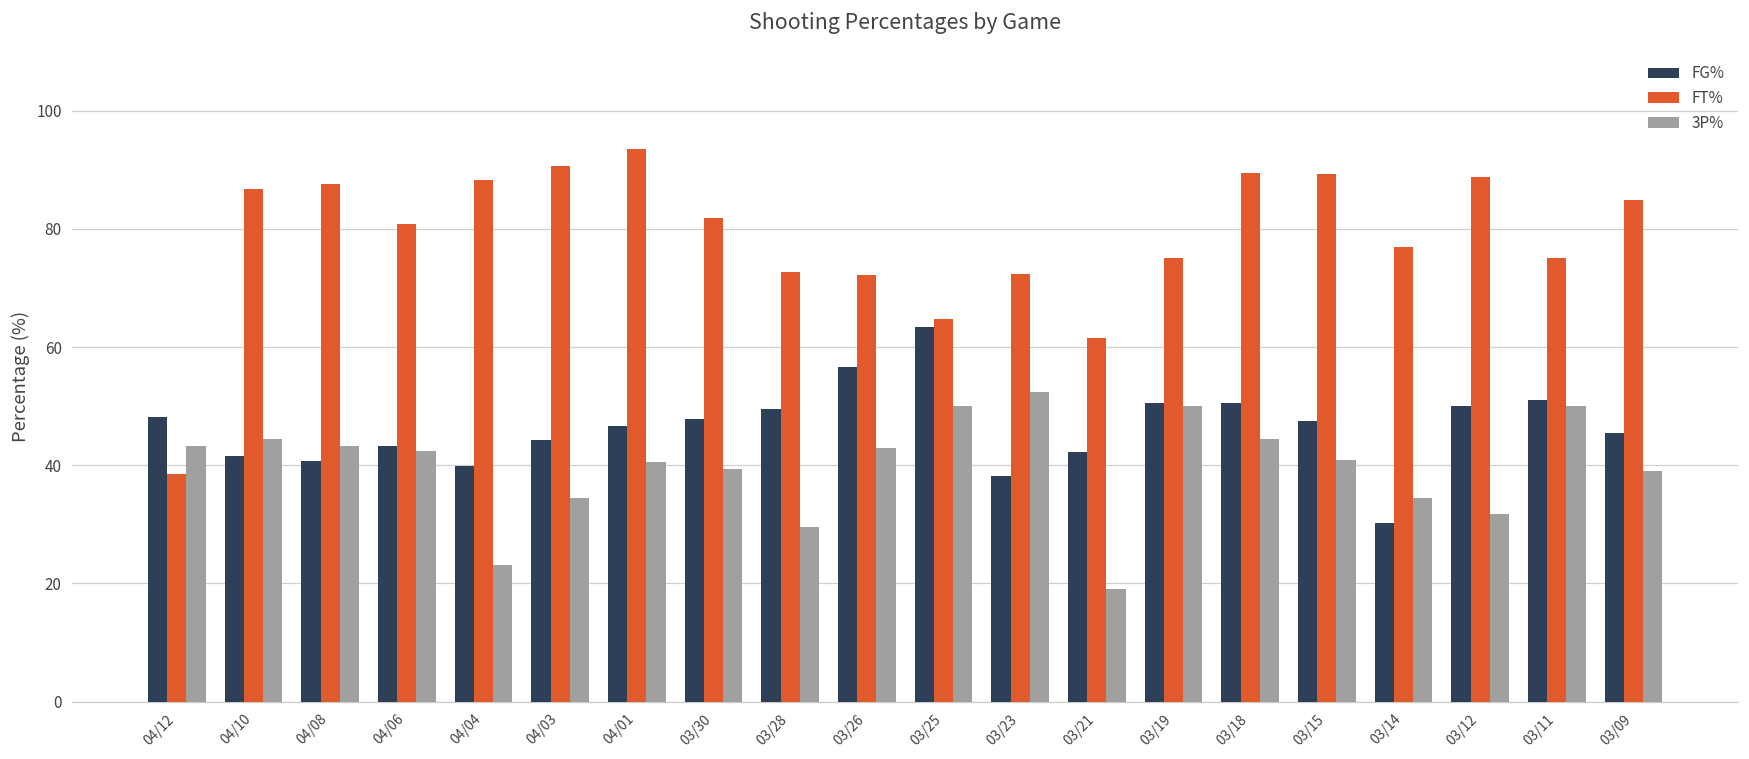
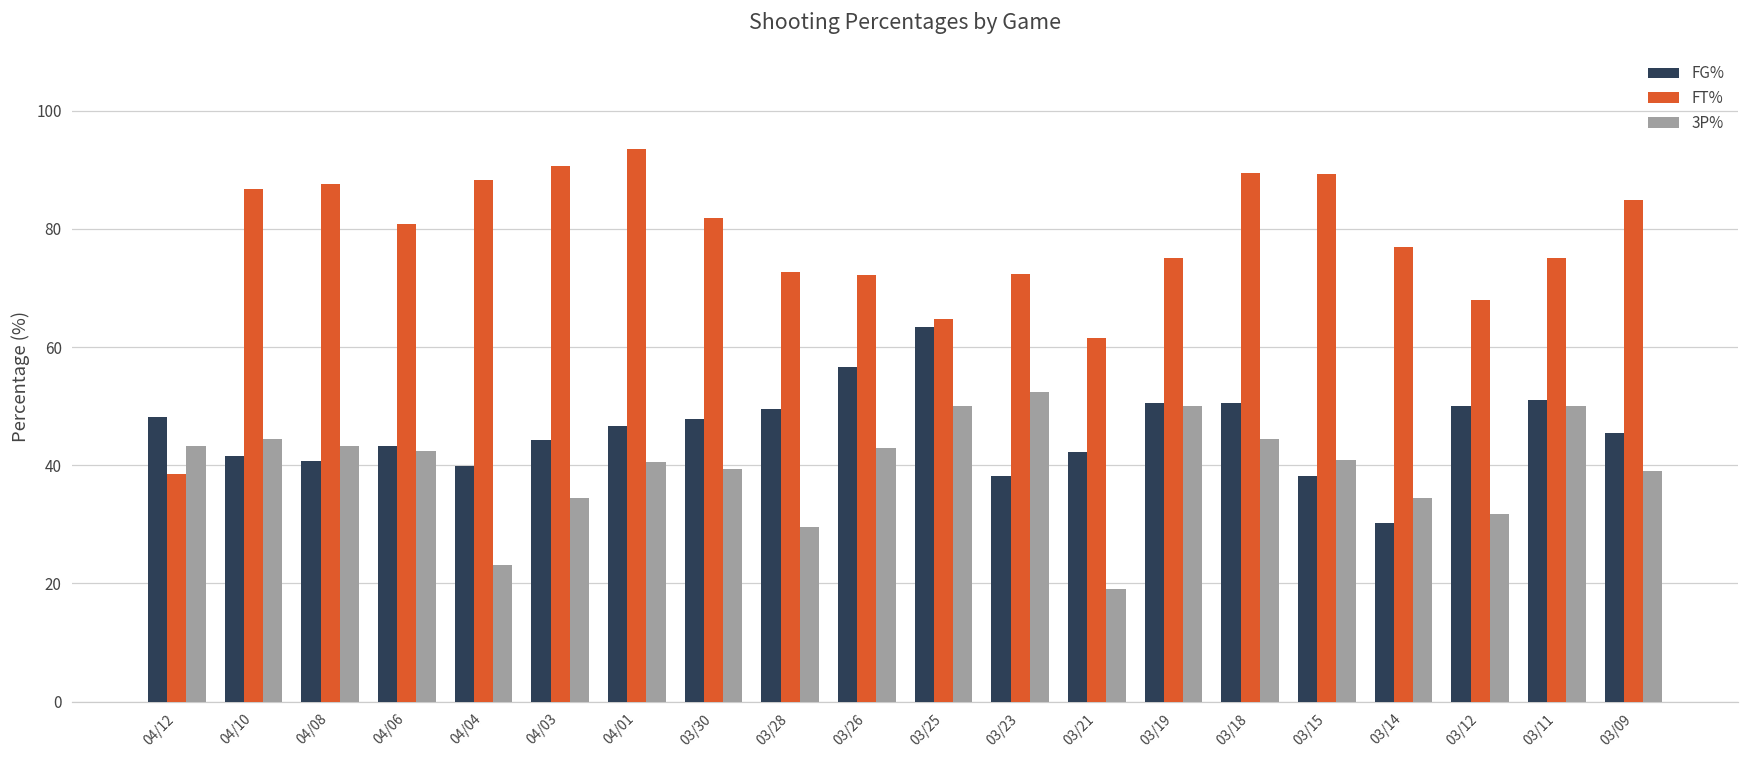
FG%, 03/15: 48 -> 38
FT%, 03/12: 89 -> 68
